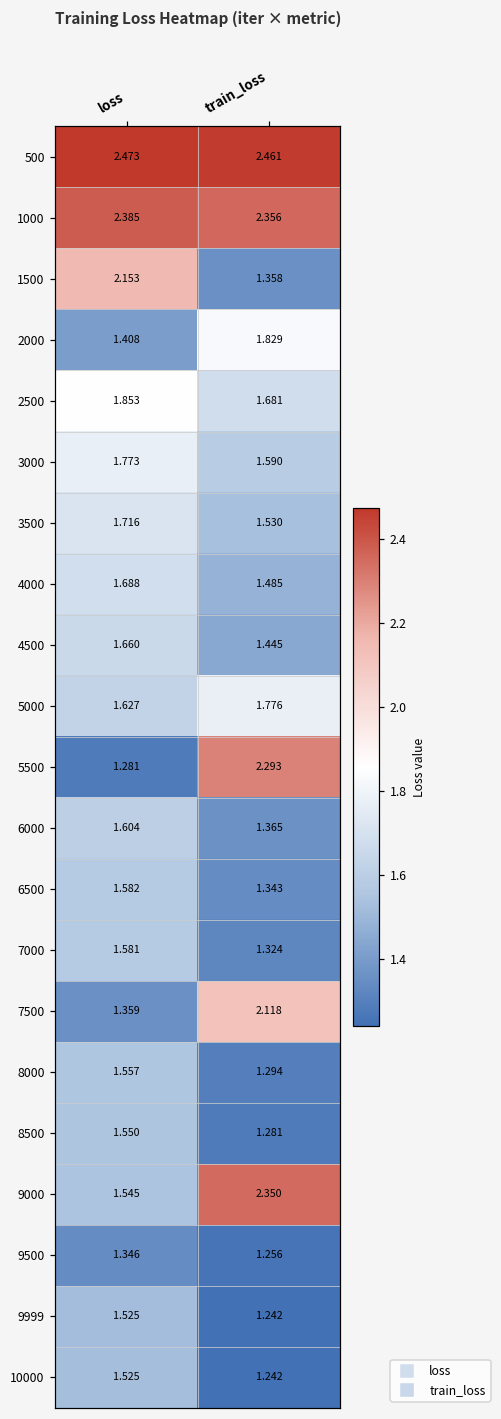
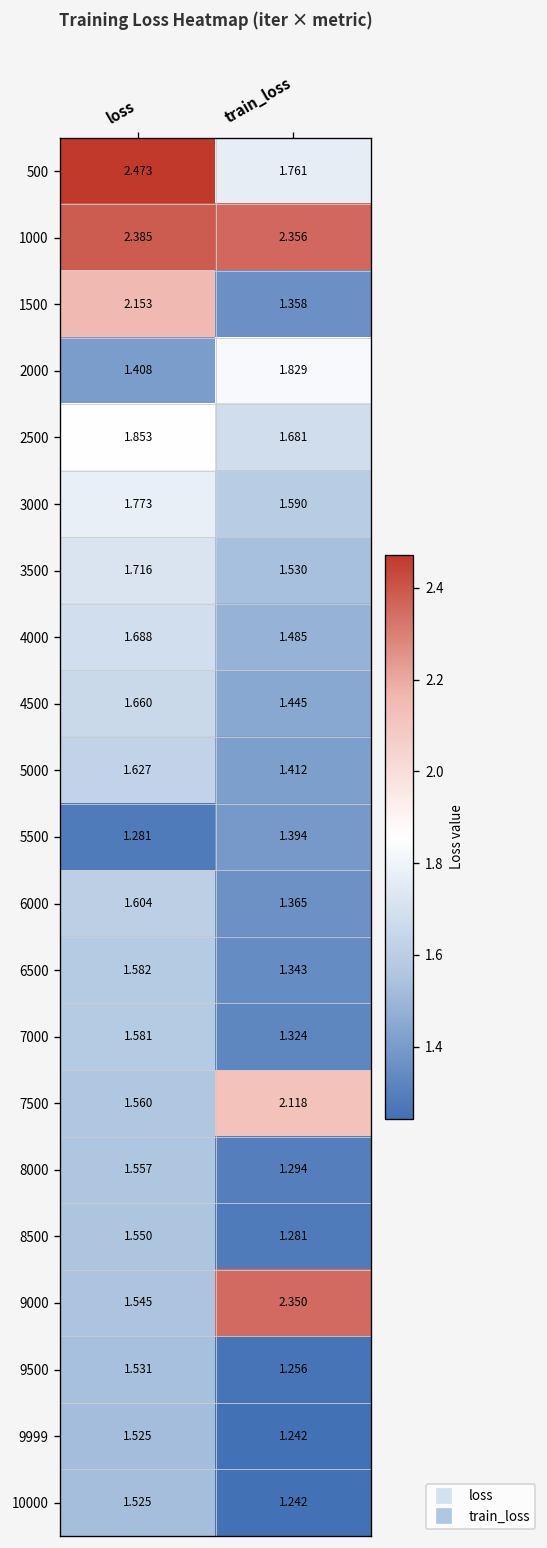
500, train_loss: 2.461 -> 1.761
5000, train_loss: 1.776 -> 1.412
5500, train_loss: 2.293 -> 1.394
7500, loss: 1.359 -> 1.560
9500, loss: 1.346 -> 1.531
